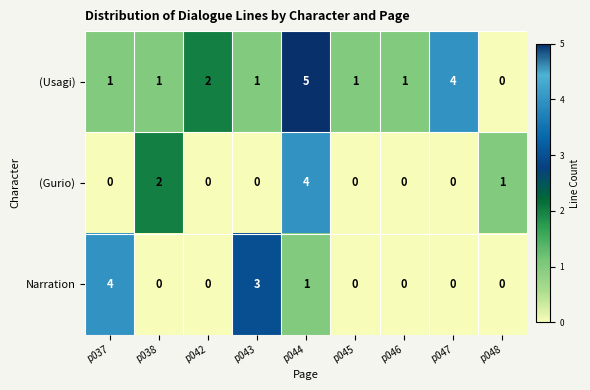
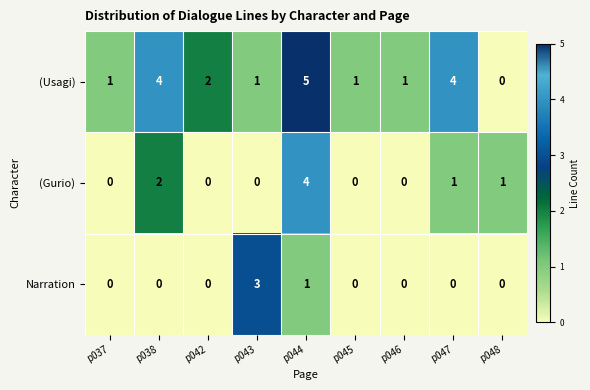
(Usagi), p038: 1 -> 4
(Gurio), p047: 0 -> 1
Narration, p037: 4 -> 0
